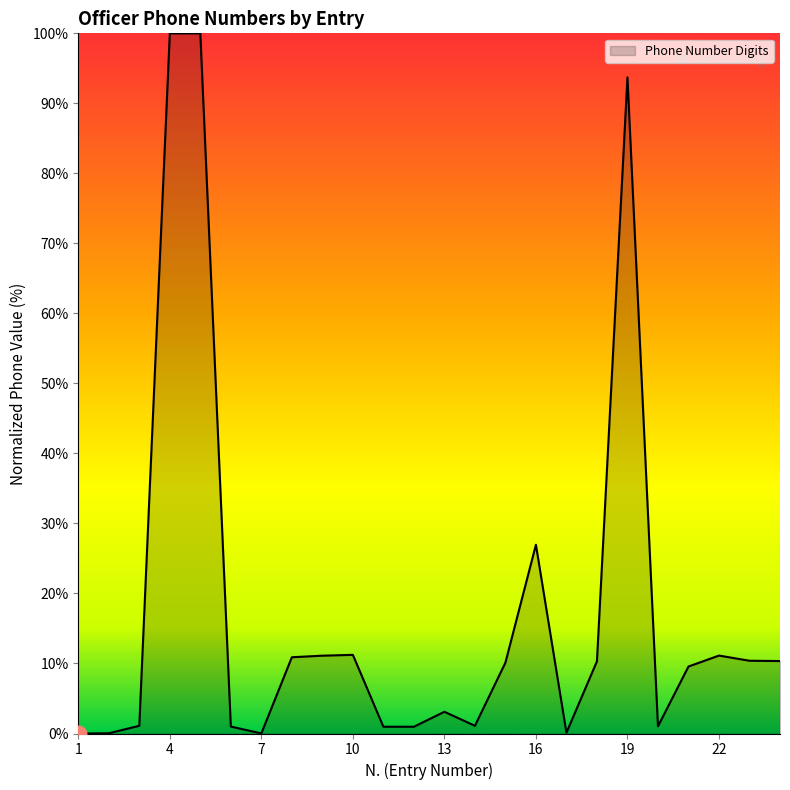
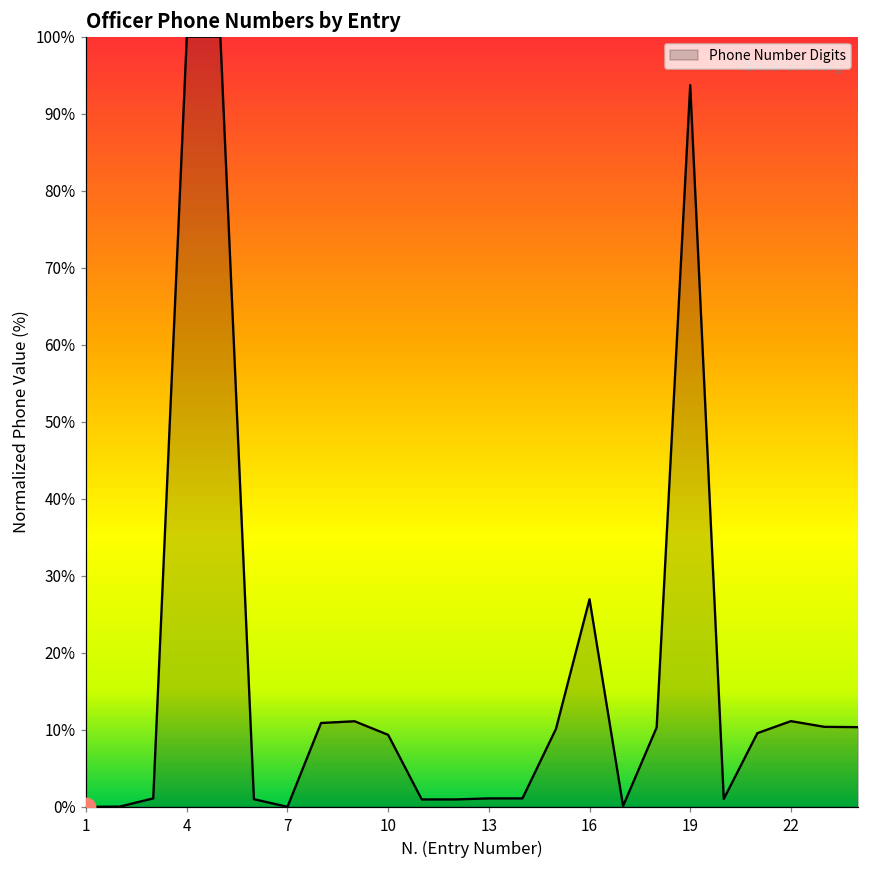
Phone Number Digits, 10: 11% -> 9%
Phone Number Digits, 13: 3% -> 1%
